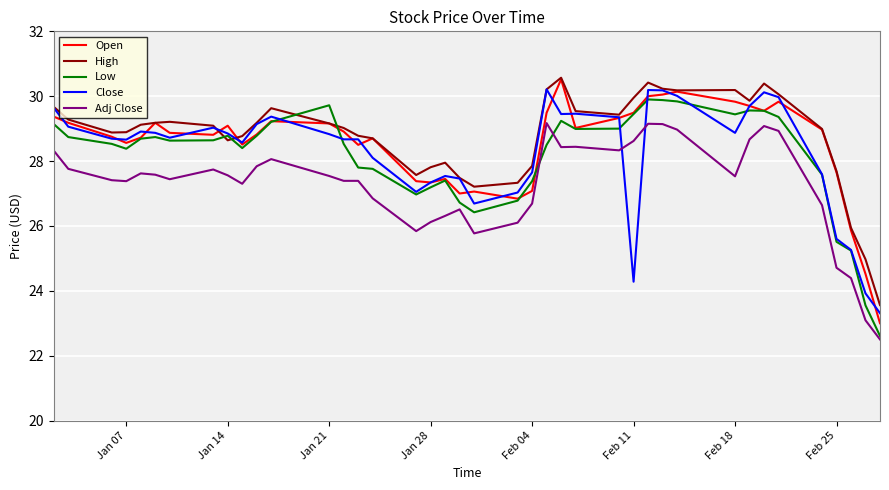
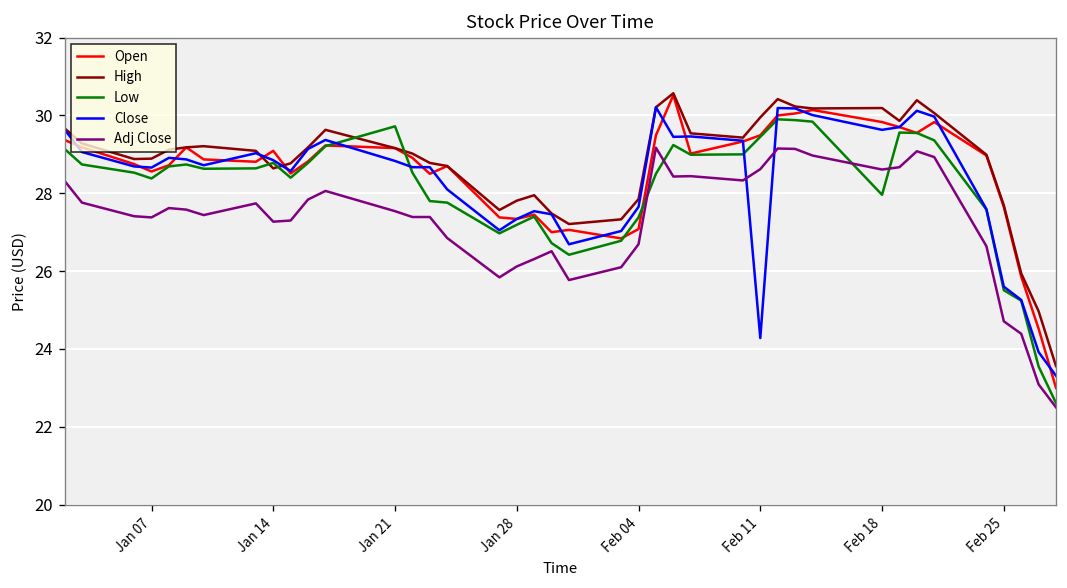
Adj Close, Jan 14: 27.6 -> 27.3
Low, Feb 18: 29.4 -> 28.0
Close, Feb 18: 28.9 -> 29.6
Adj Close, Feb 18: 27.5 -> 28.6
